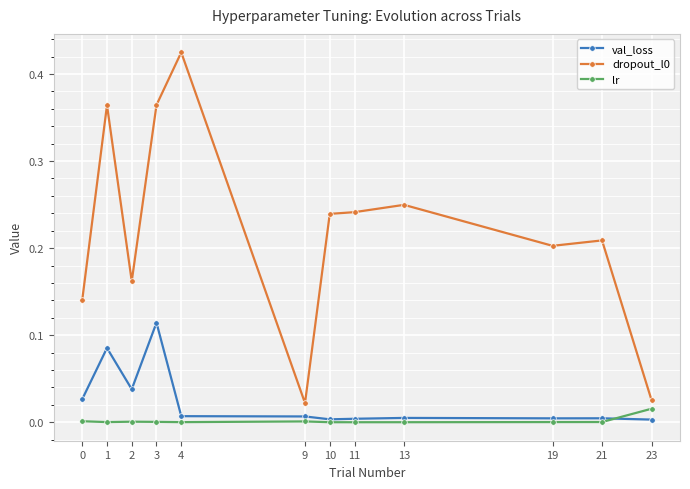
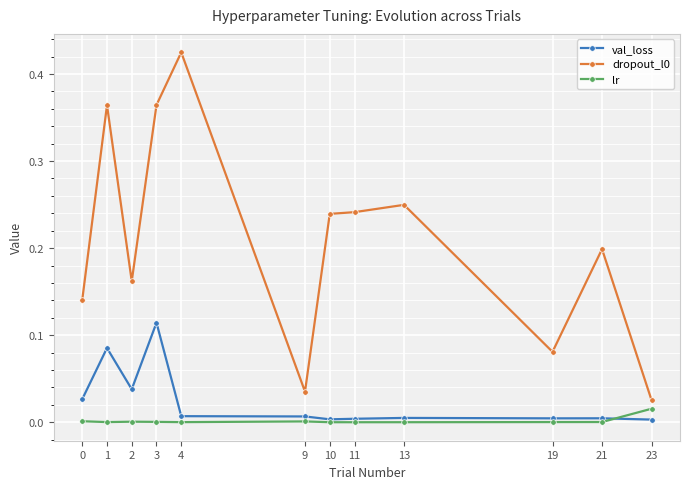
dropout_l0, 9: 0.02 -> 0.04
dropout_l0, 19: 0.20 -> 0.08
dropout_l0, 21: 0.21 -> 0.20
